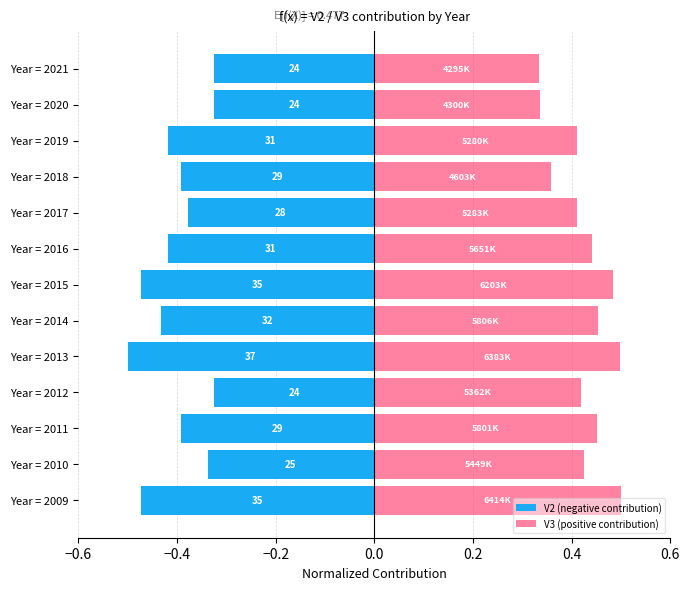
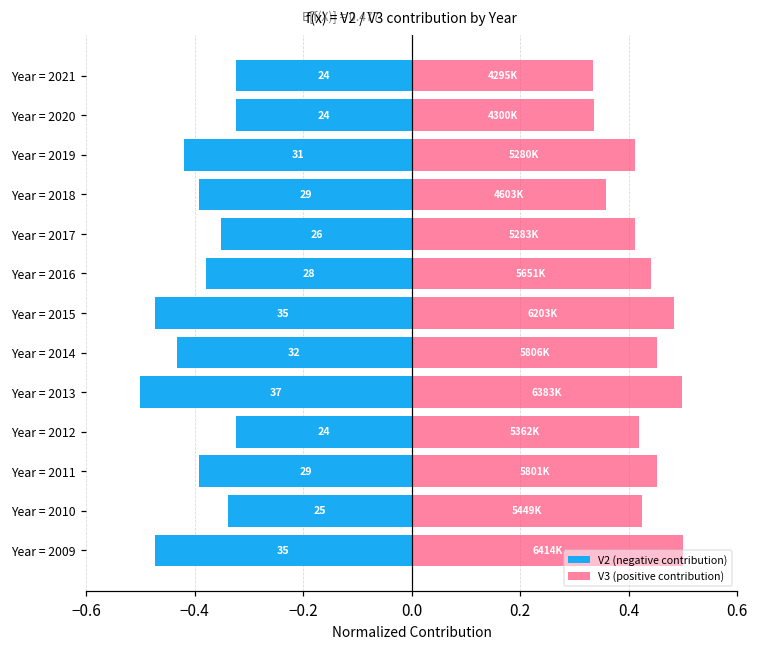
V2 (negative contribution), Year = 2017: 28 -> 26
V2 (negative contribution), Year = 2016: 31 -> 28
